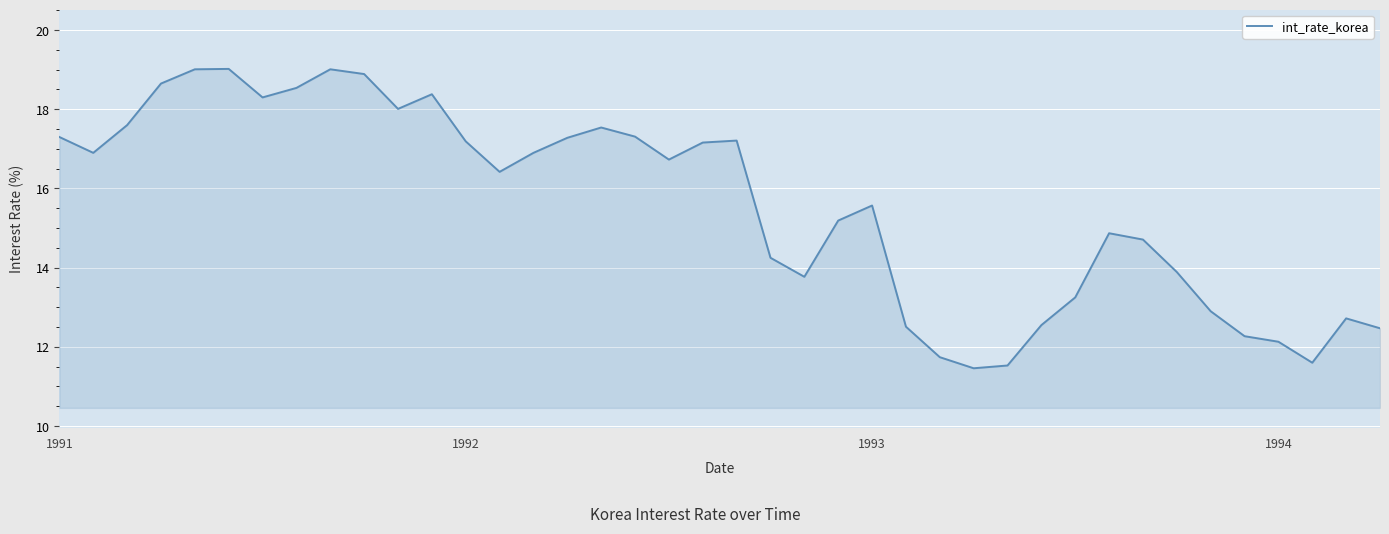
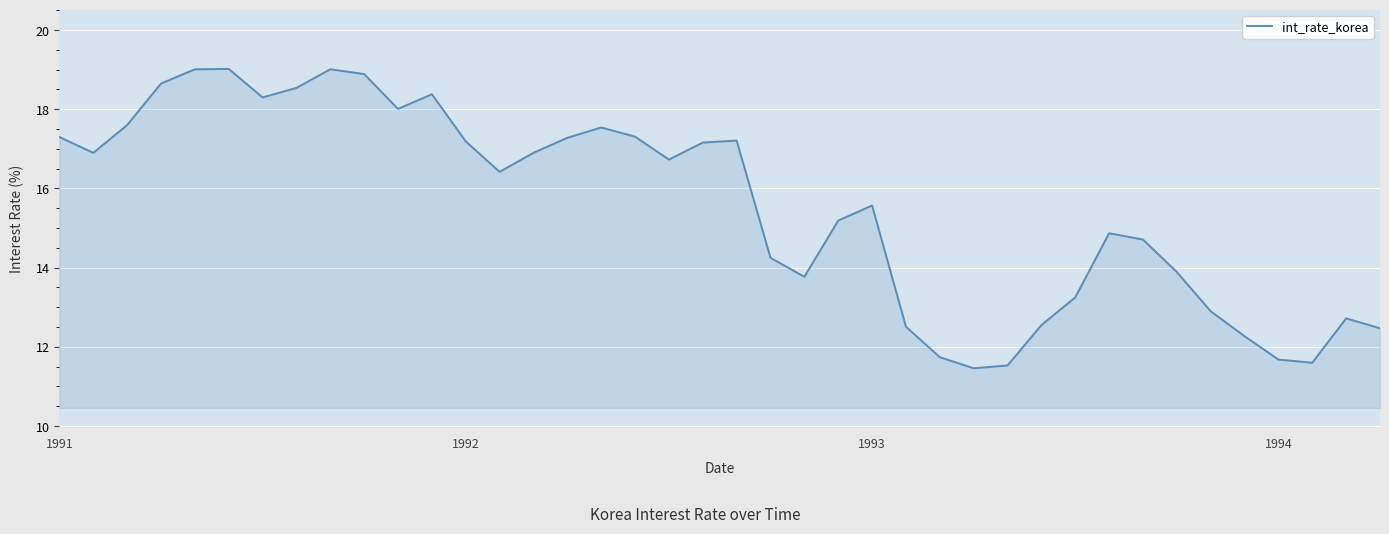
1994: 12.1 -> 11.7
